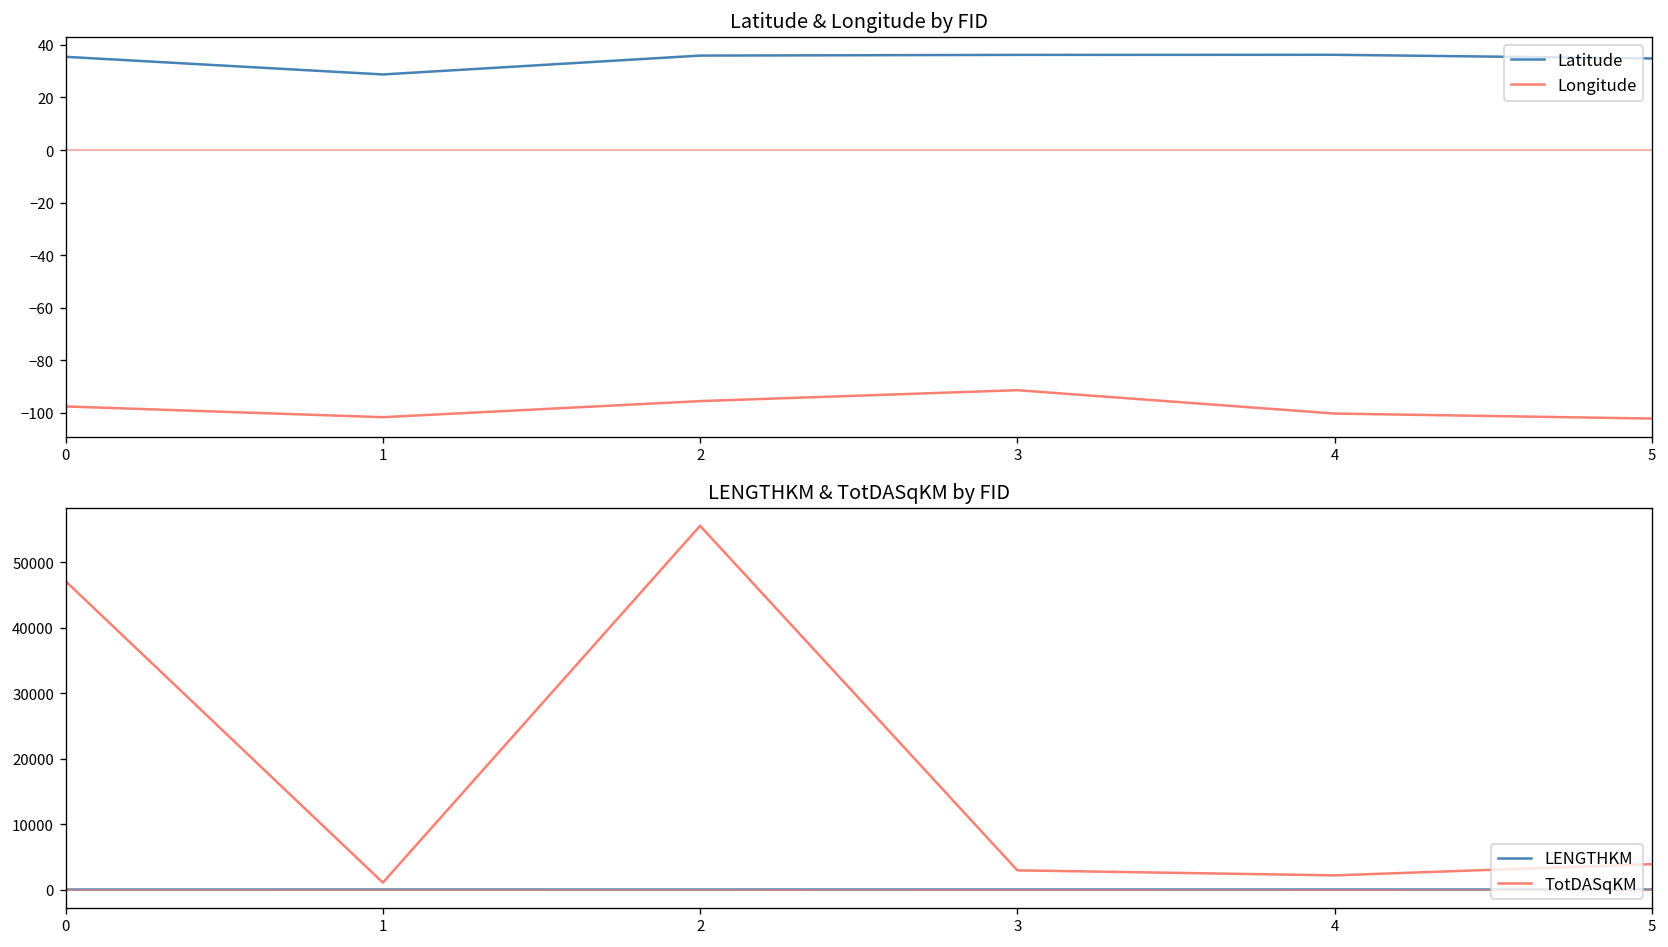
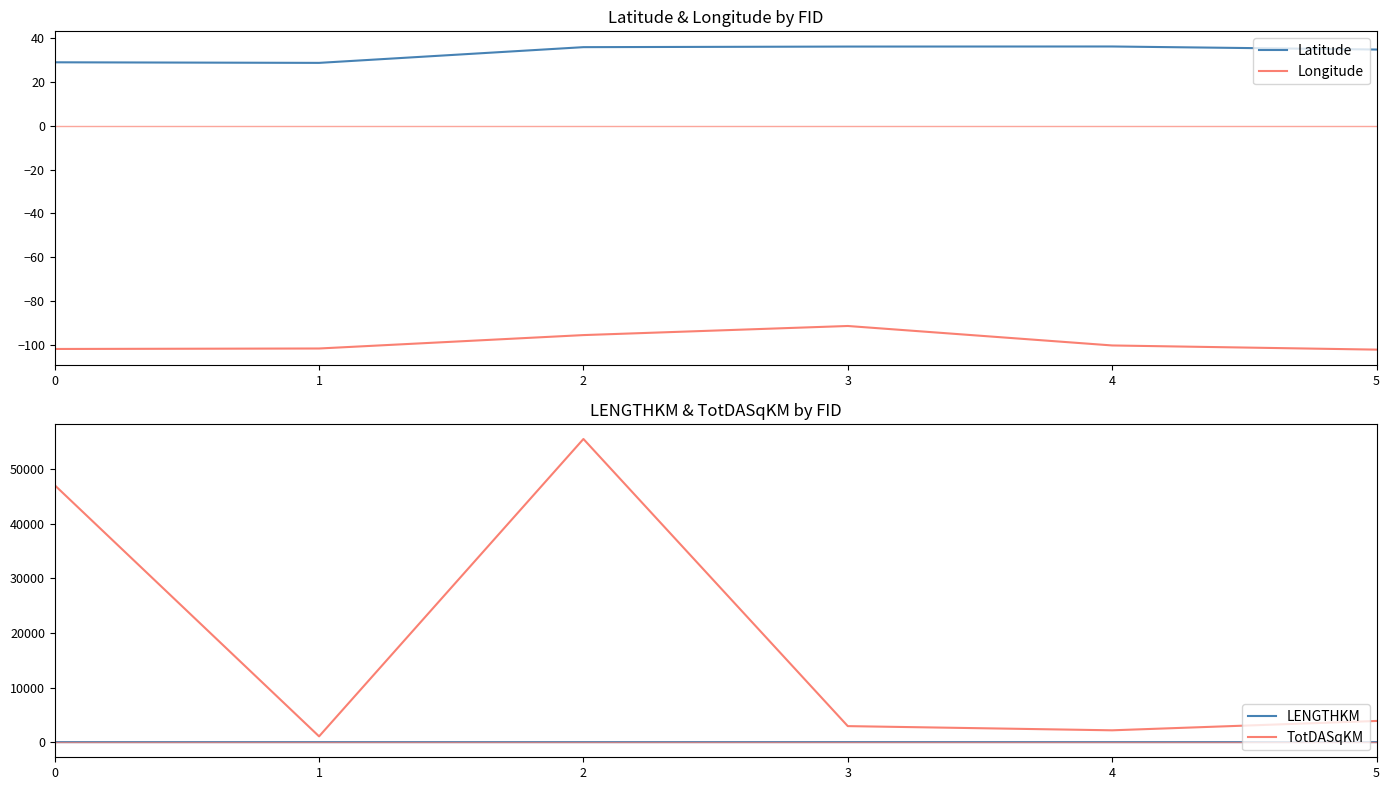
Latitude & Longitude by FID, Latitude, 0: 35 -> 29
Latitude & Longitude by FID, Longitude, 0: -98 -> -102
